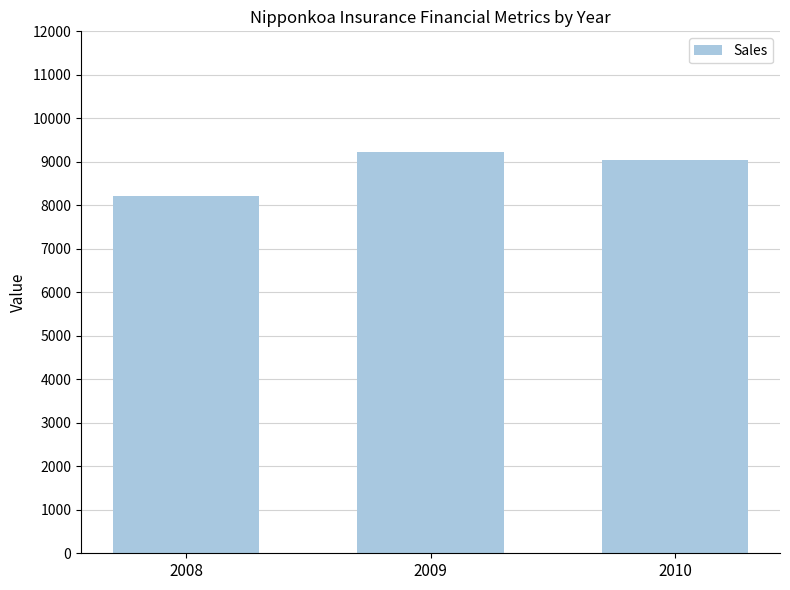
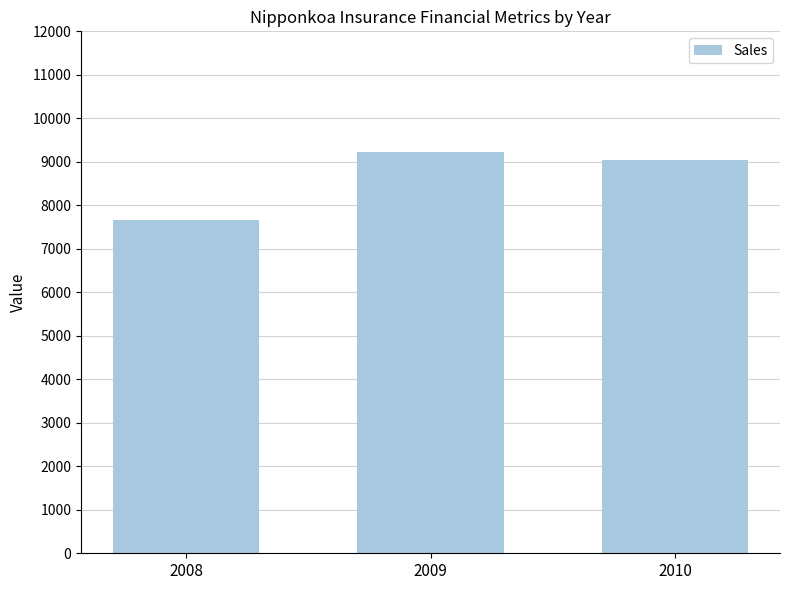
2008: 8200 -> 7700
